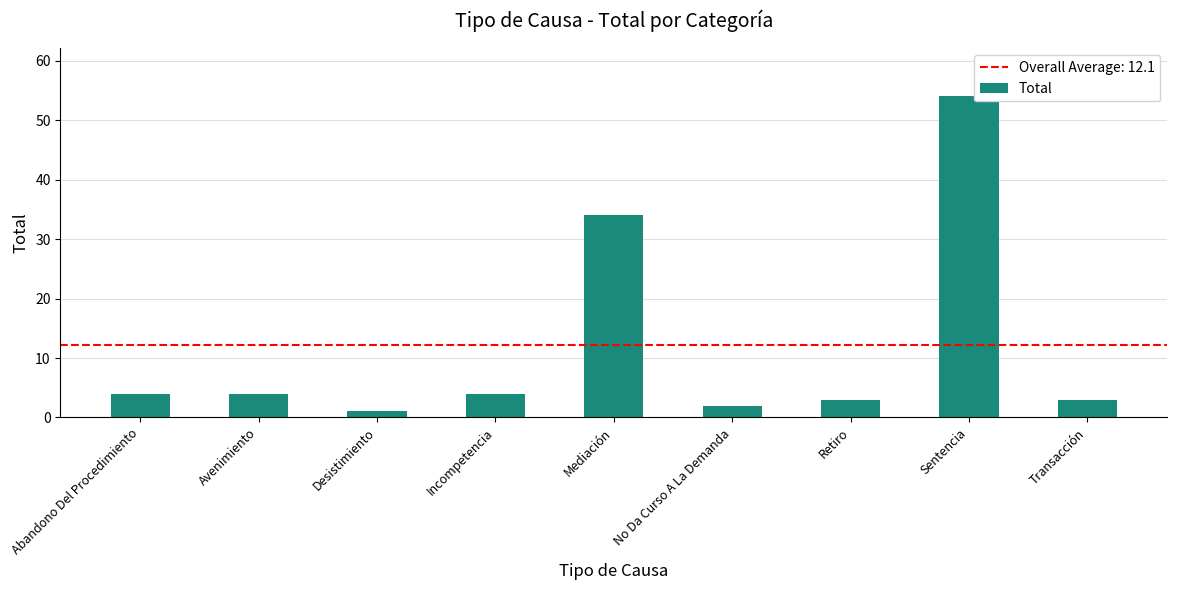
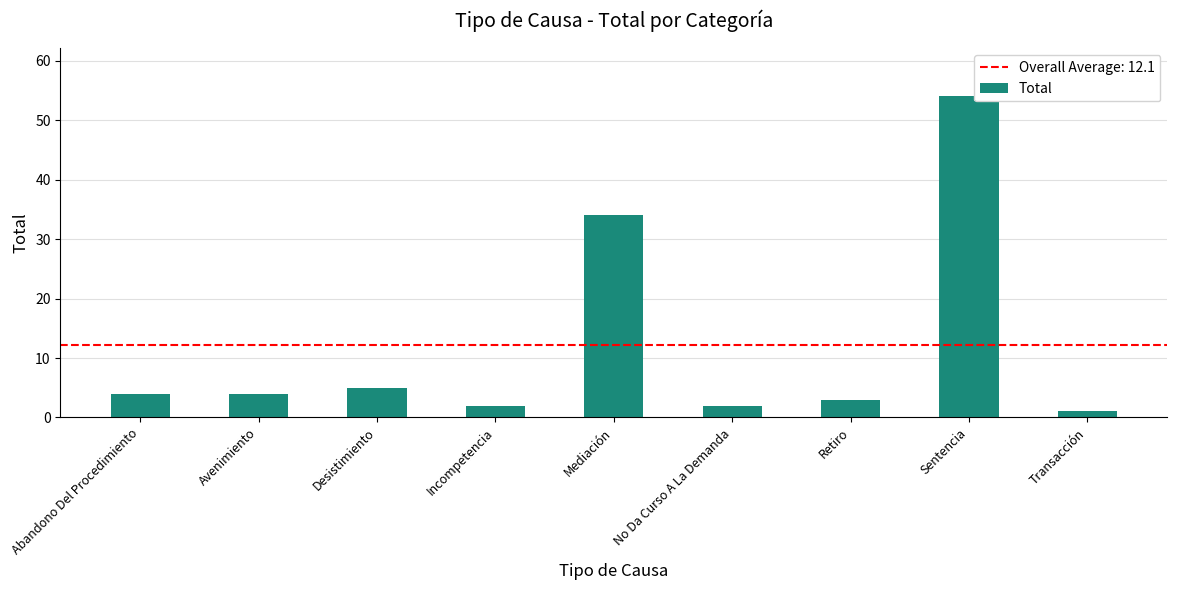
Desistimiento: 1 -> 5
Incompetencia: 4 -> 2
Transacción: 3 -> 1
